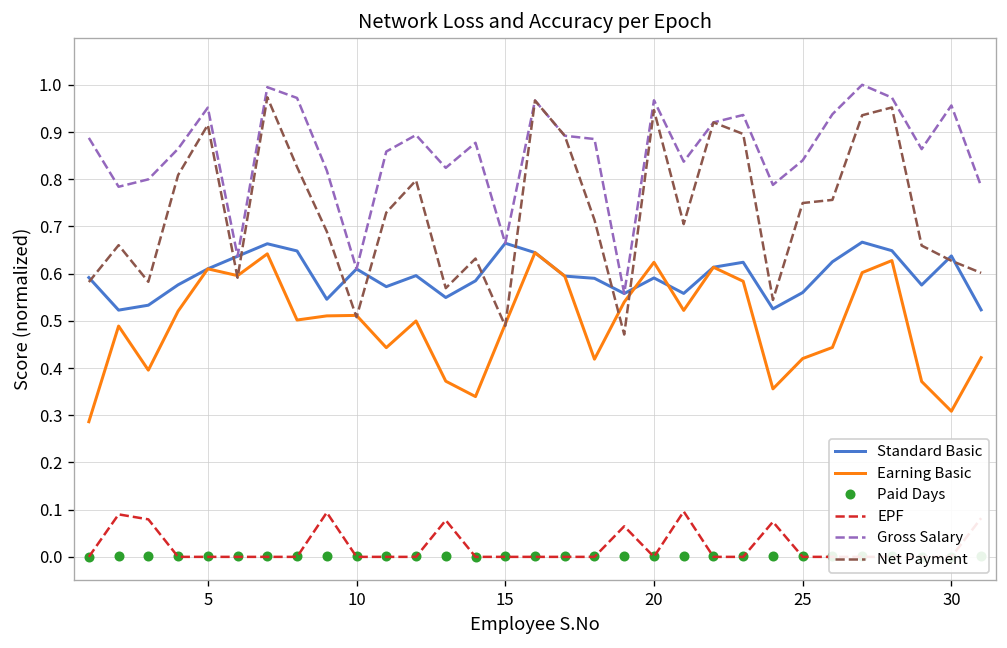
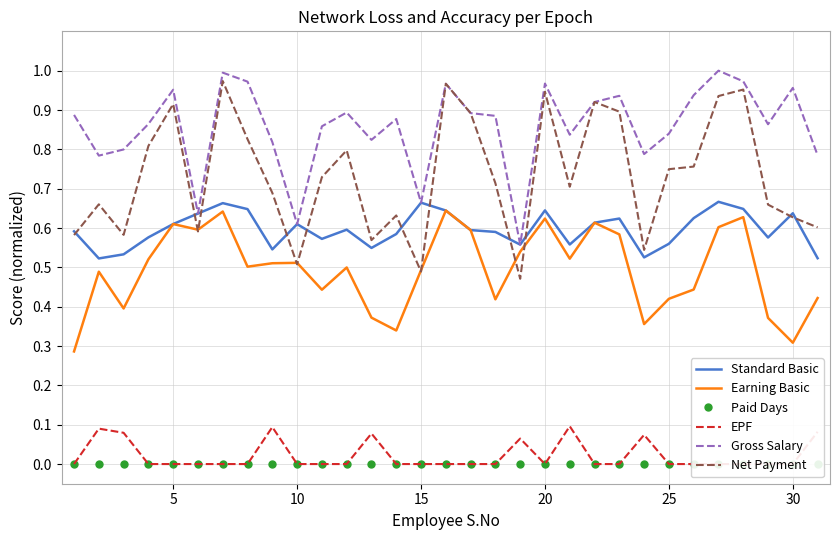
Standard Basic, 20: 0.59 -> 0.64
